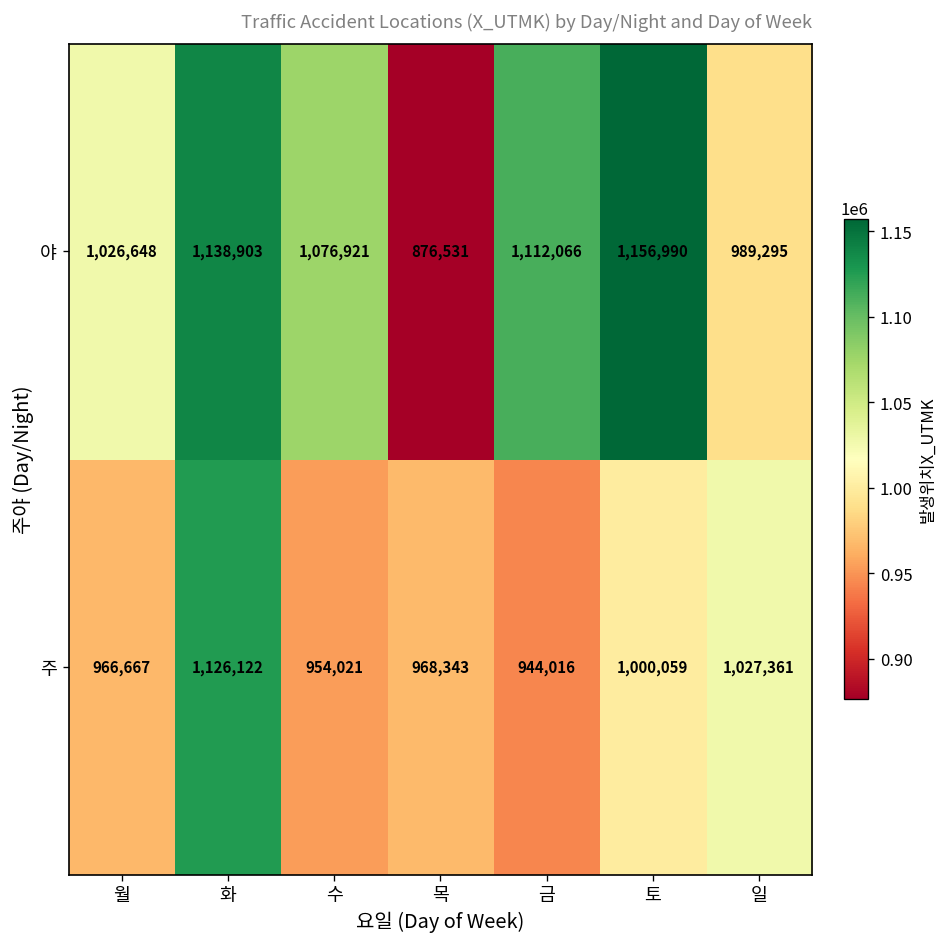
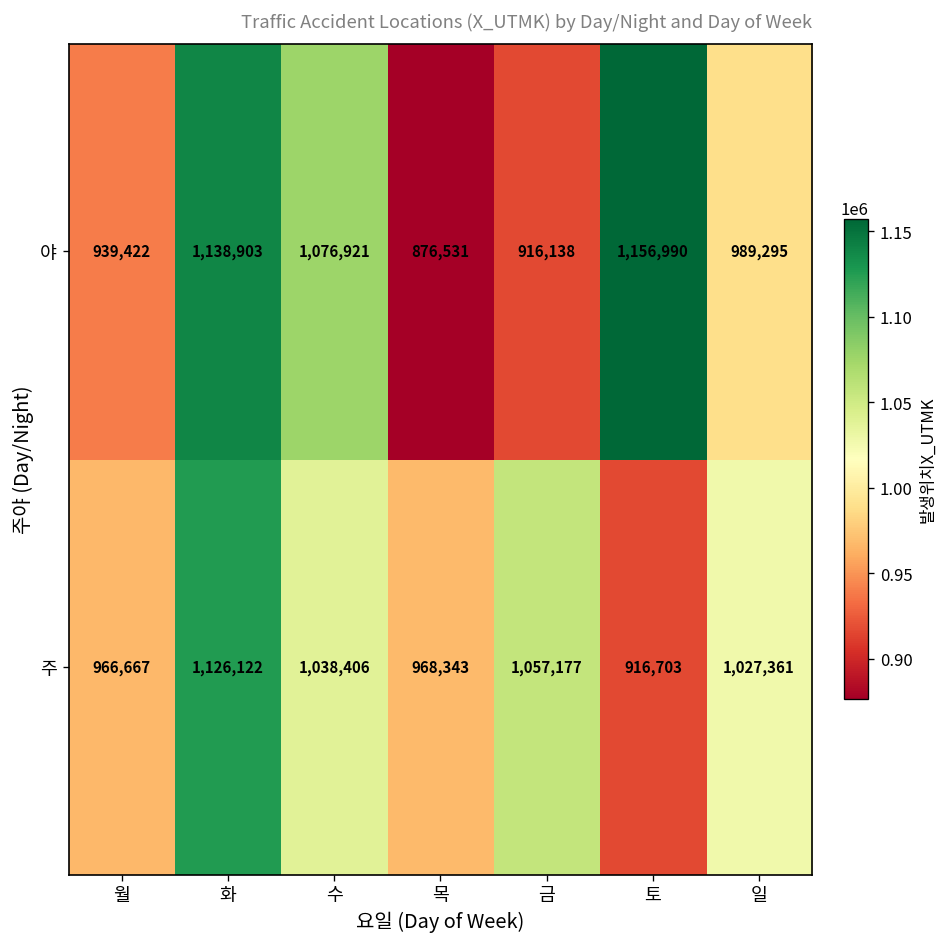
야, 월: 1,026,648 -> 939,422
야, 금: 1,112,066 -> 916,138
주, 수: 954,021 -> 1,038,406
주, 금: 944,016 -> 1,057,177
주, 토: 1,000,059 -> 916,703
